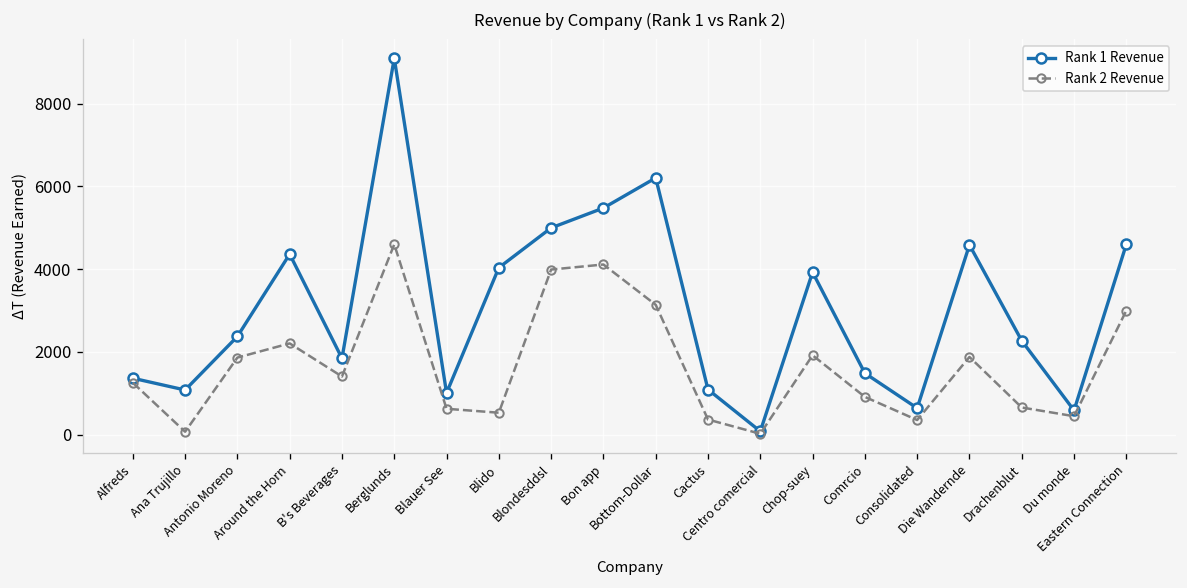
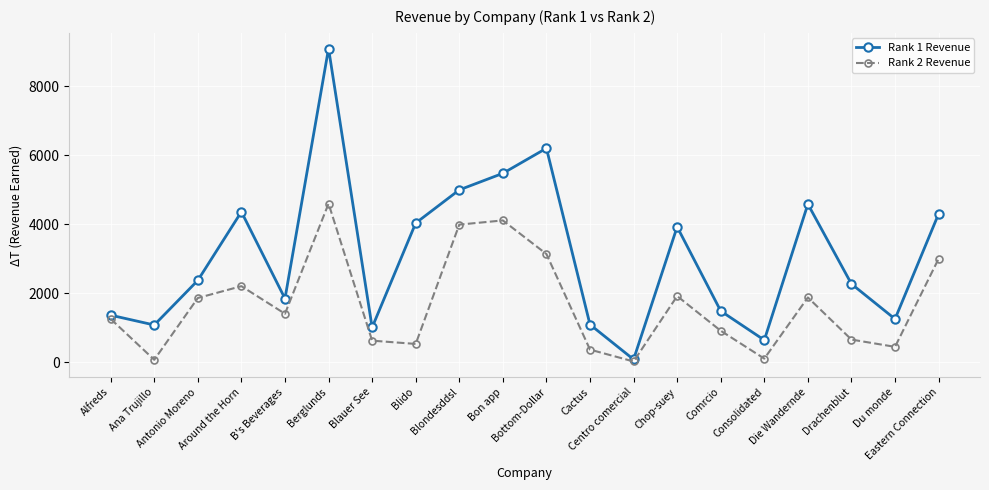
Rank 2 Revenue, Consolidated: 400 -> 100
Rank 1 Revenue, Du monde: 600 -> 1300
Rank 1 Revenue, Eastern Connection: 4600 -> 4300
